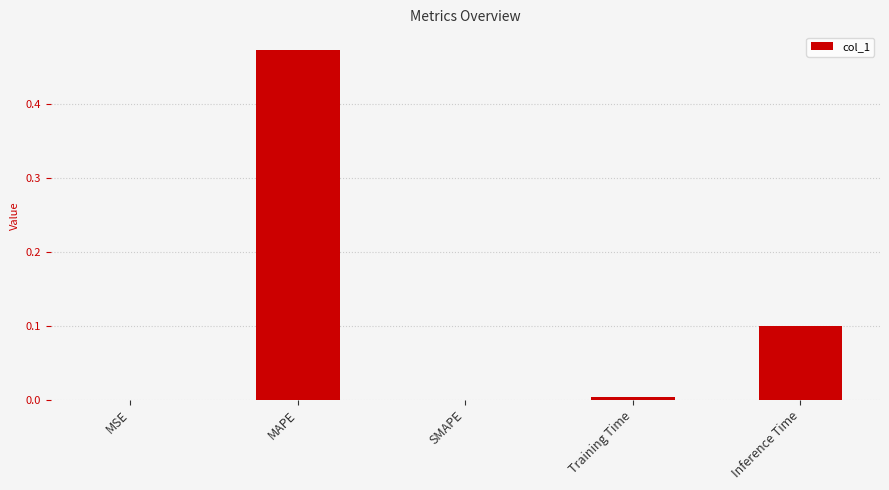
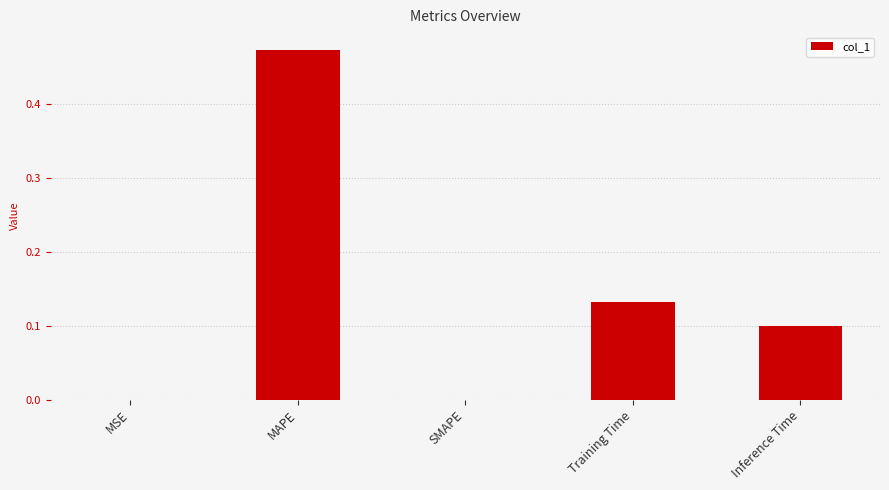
Training Time: 0.00 -> 0.13
